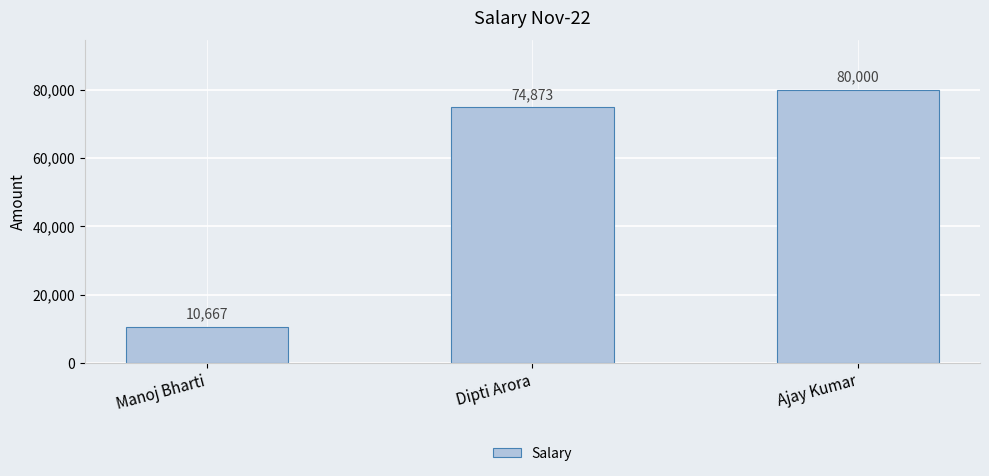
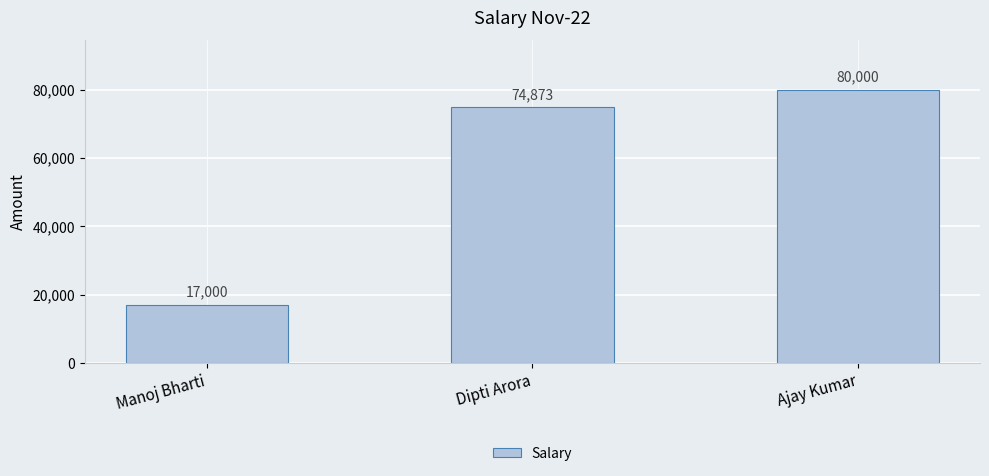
Manoj Bharti: 10,667 -> 17,000
